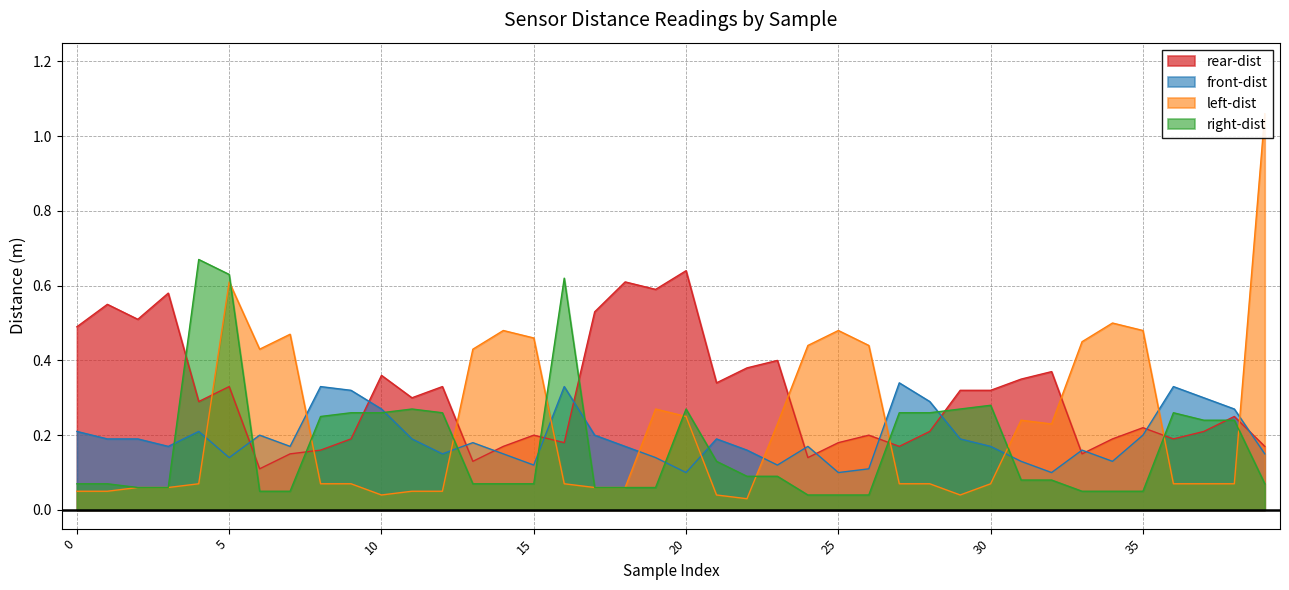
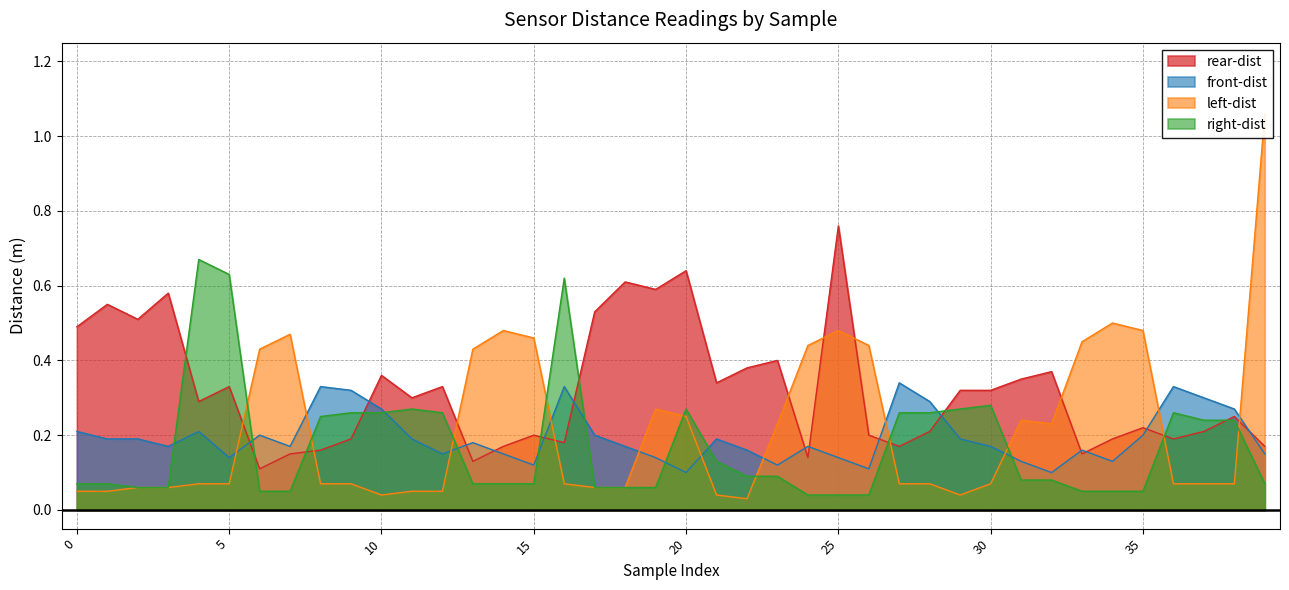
left-dist, 5: 0.61 -> 0.07
rear-dist, 25: 0.18 -> 0.76
front-dist, 25: 0.10 -> 0.14
